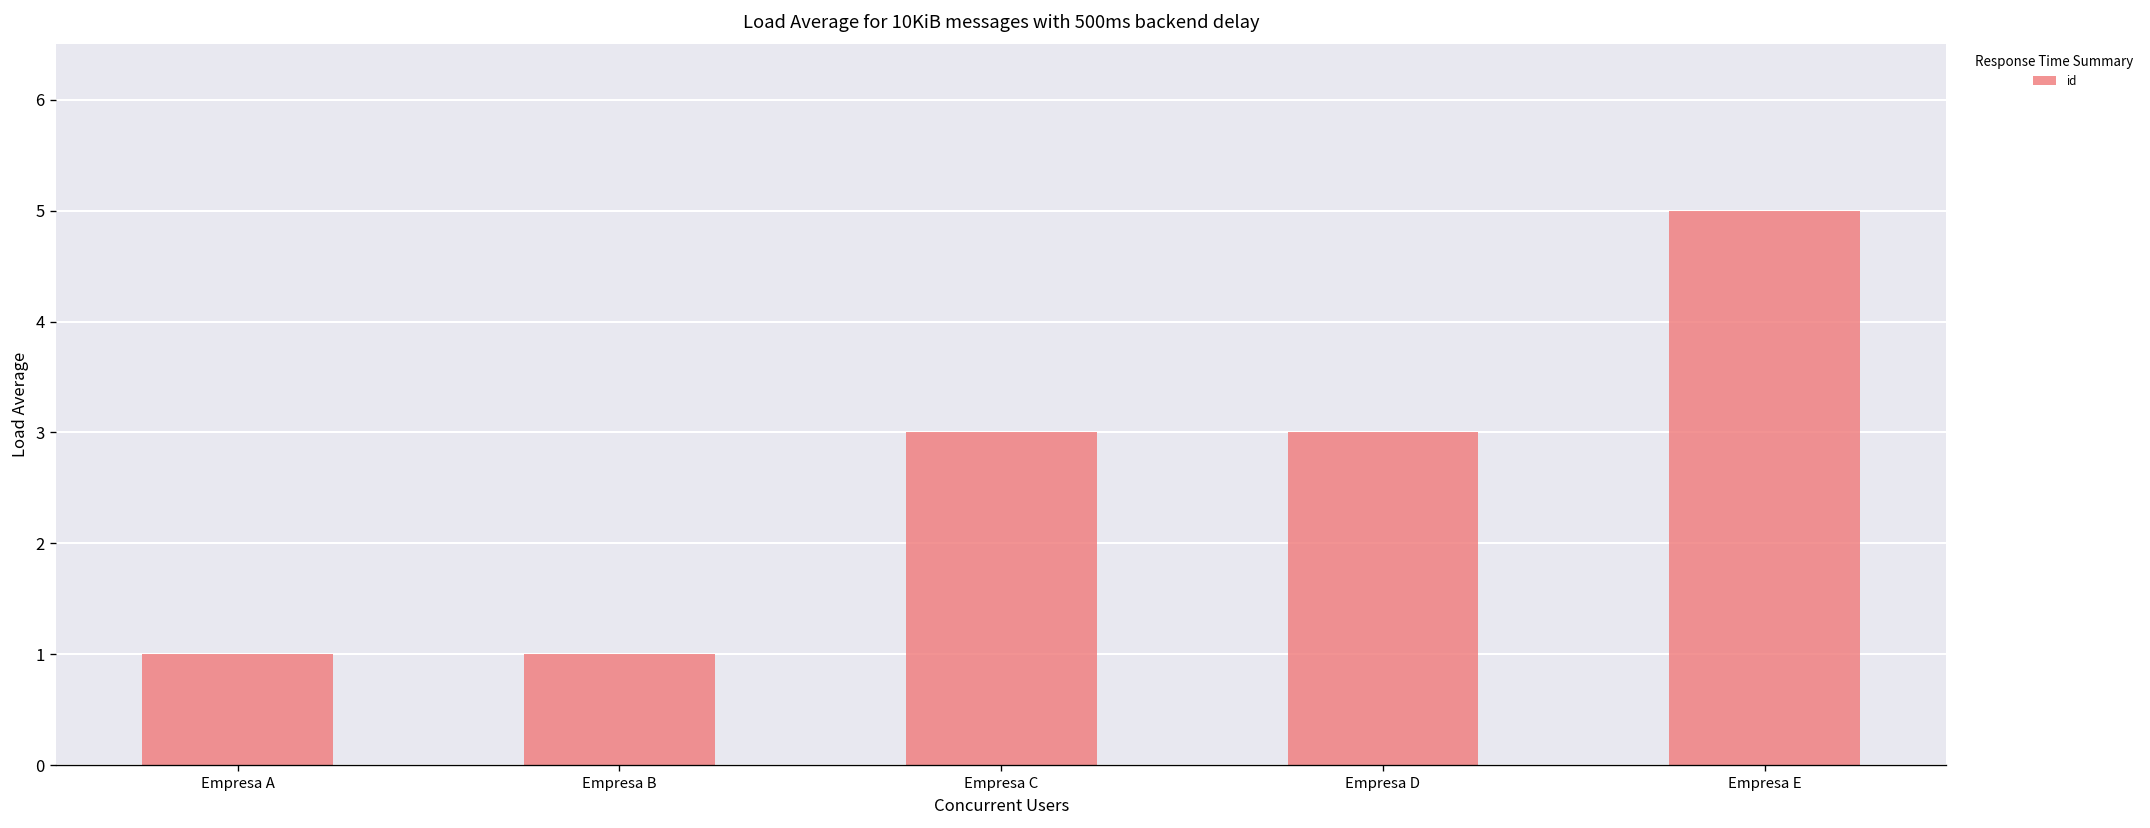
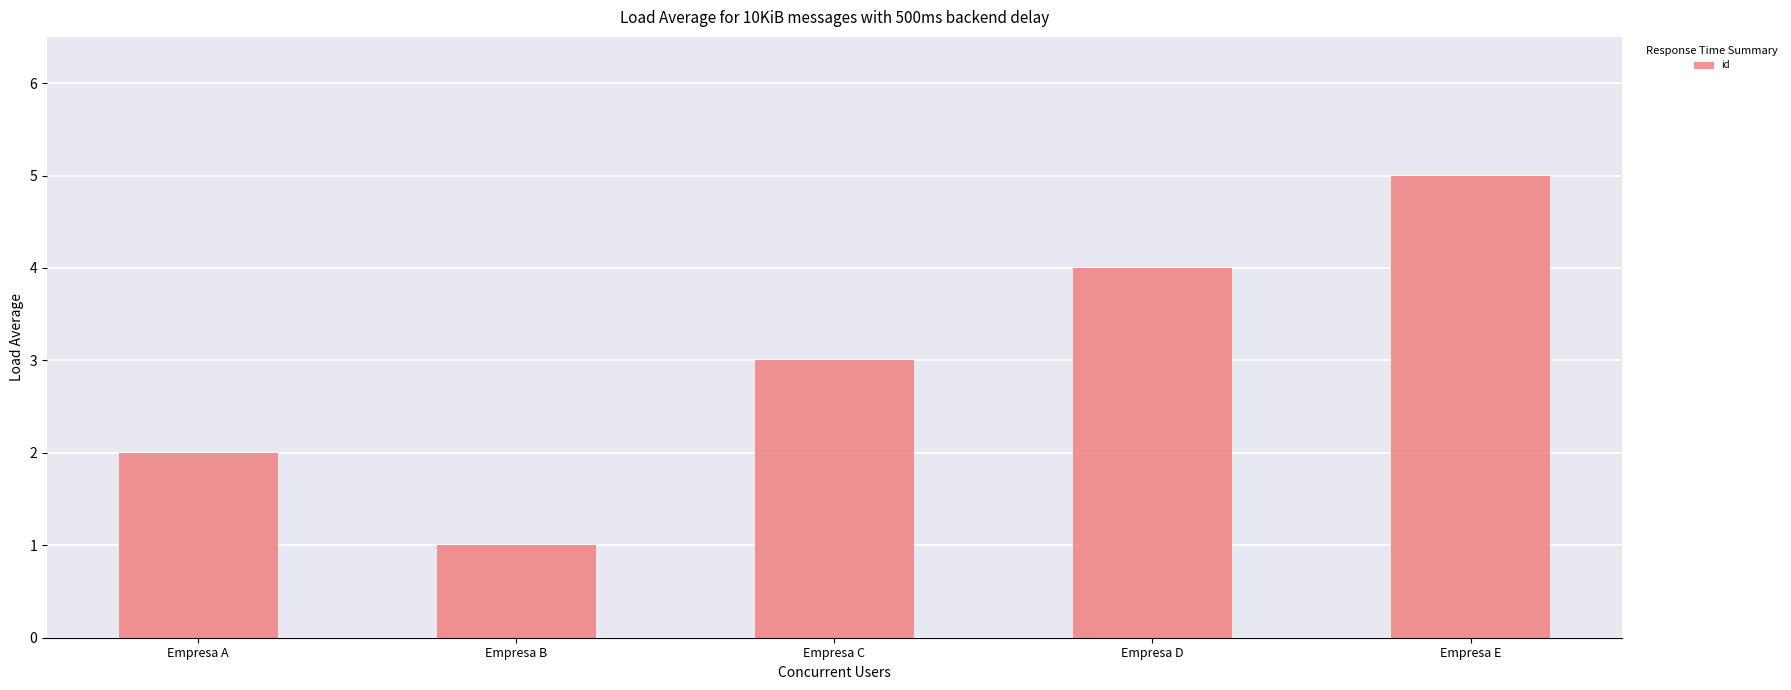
Empresa A: 1 -> 2
Empresa D: 3 -> 4
